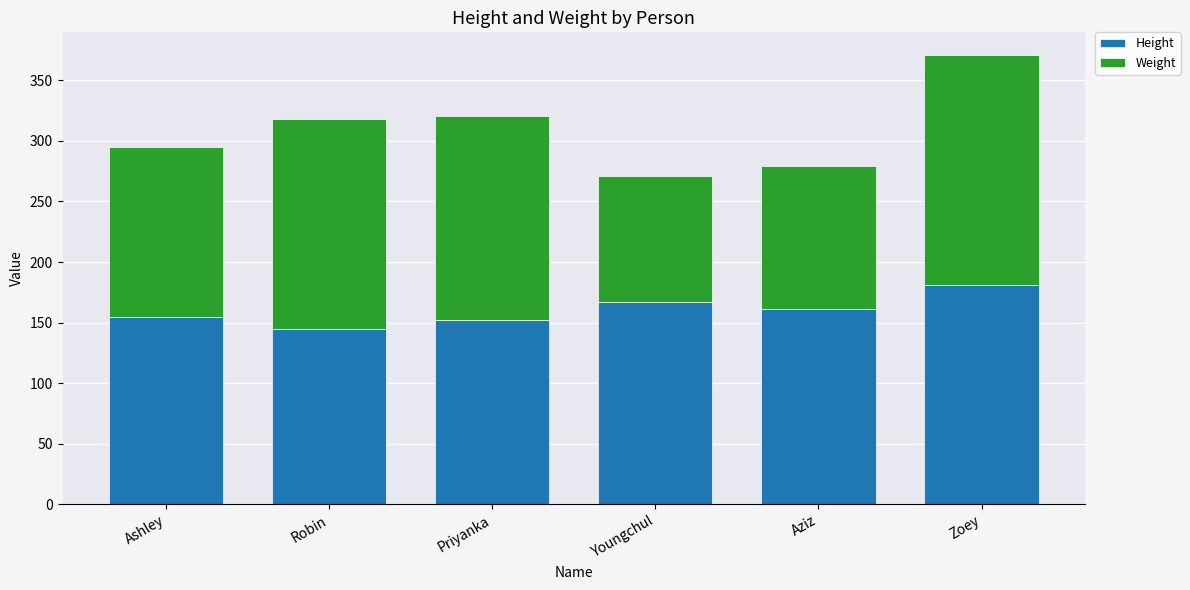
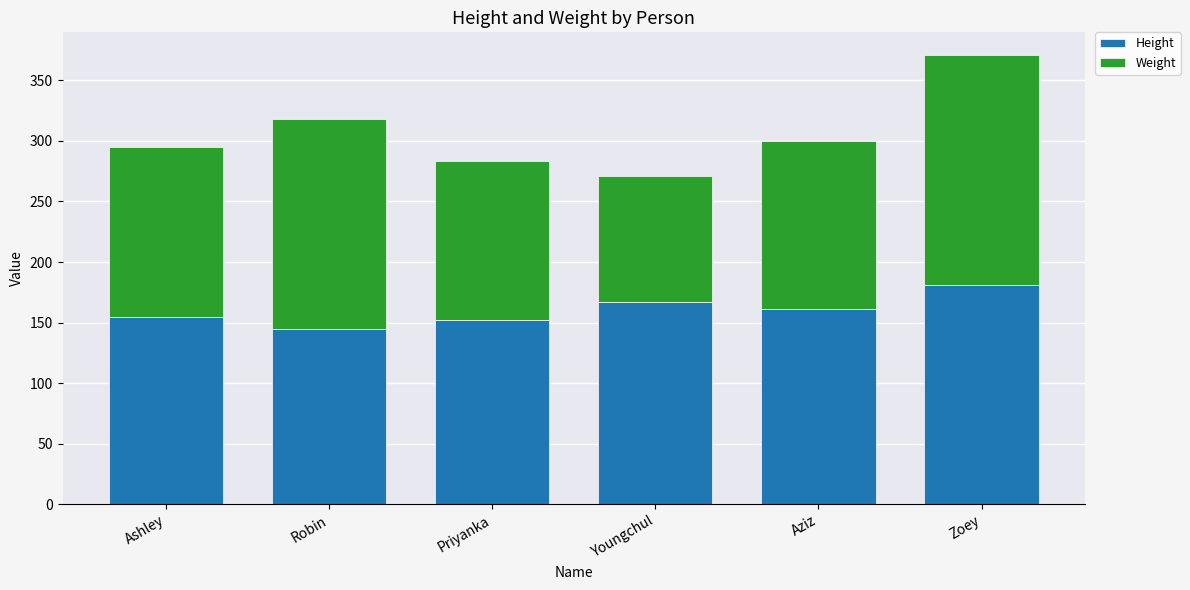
Weight, Priyanka: 168 -> 131
Weight, Aziz: 118 -> 139
